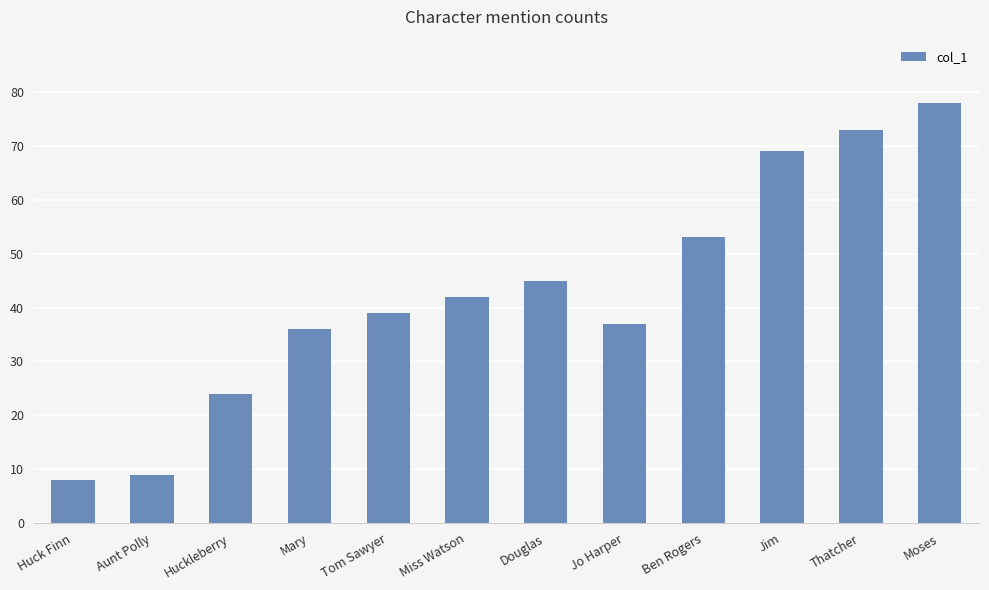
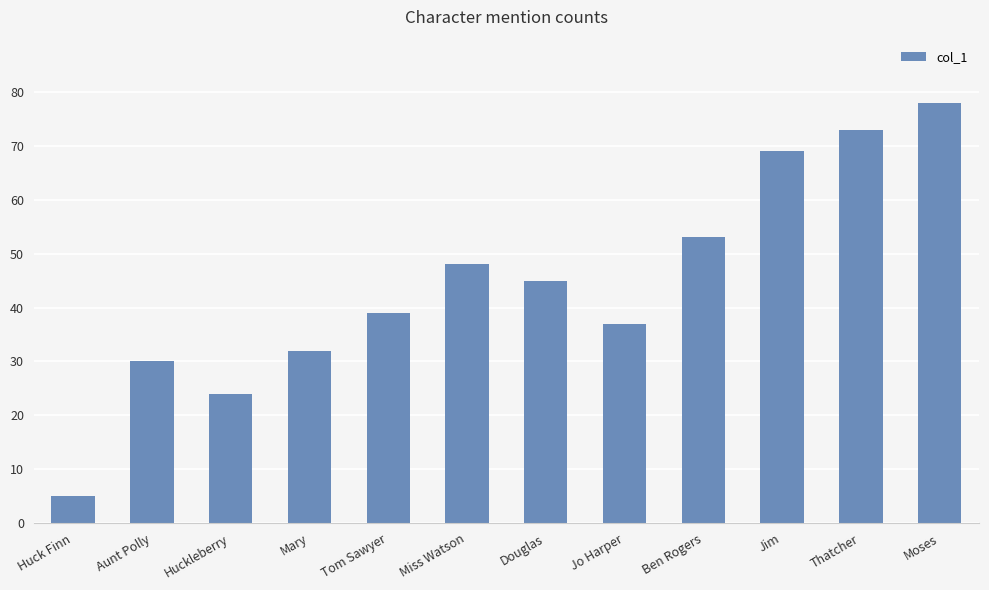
Huck Finn: 8 -> 5
Aunt Polly: 9 -> 30
Mary: 36 -> 32
Miss Watson: 42 -> 48
